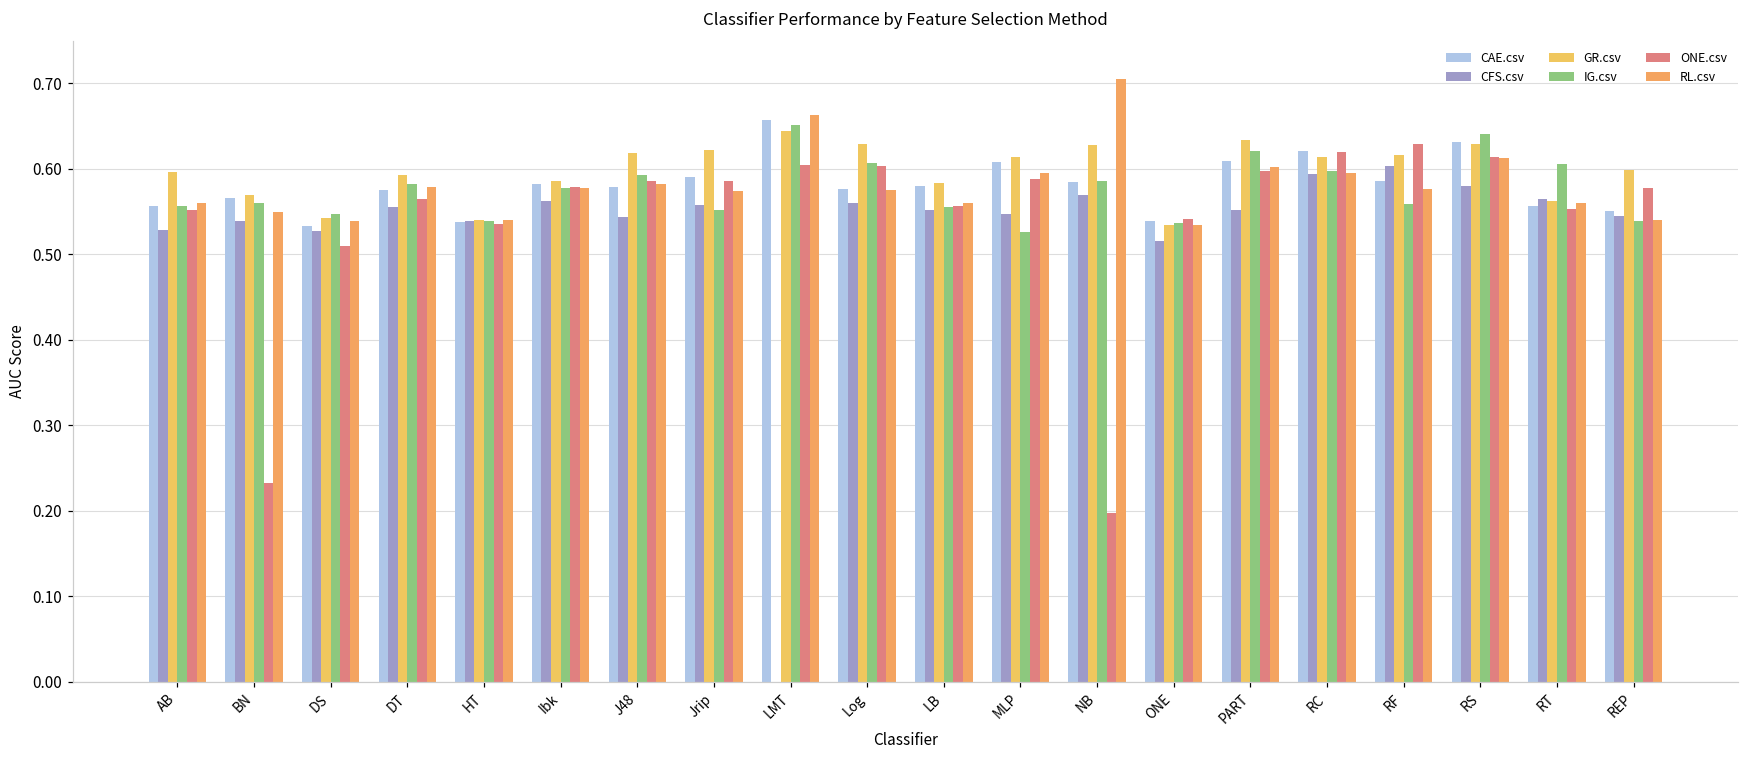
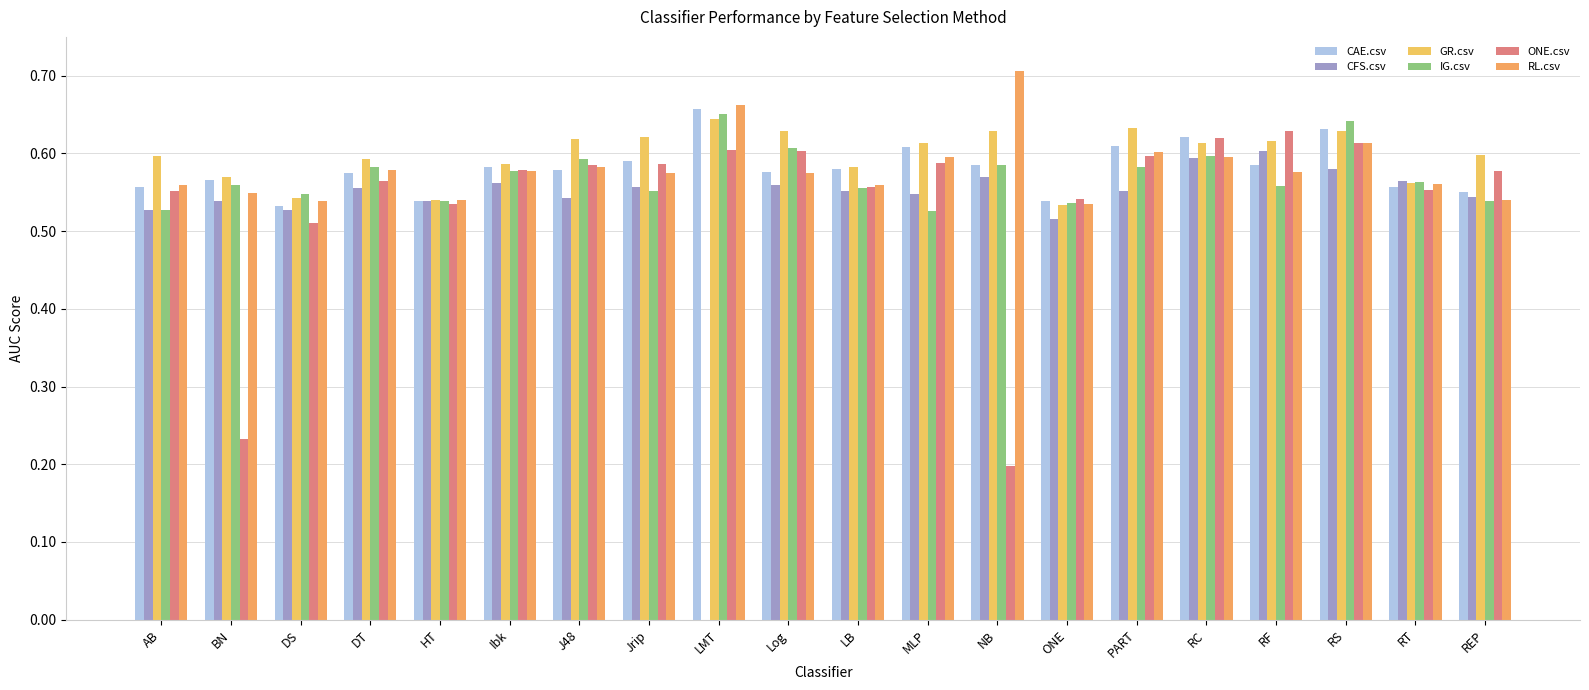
IG.csv, AB: 0.56 -> 0.53
IG.csv, PART: 0.62 -> 0.58
IG.csv, RT: 0.61 -> 0.56
